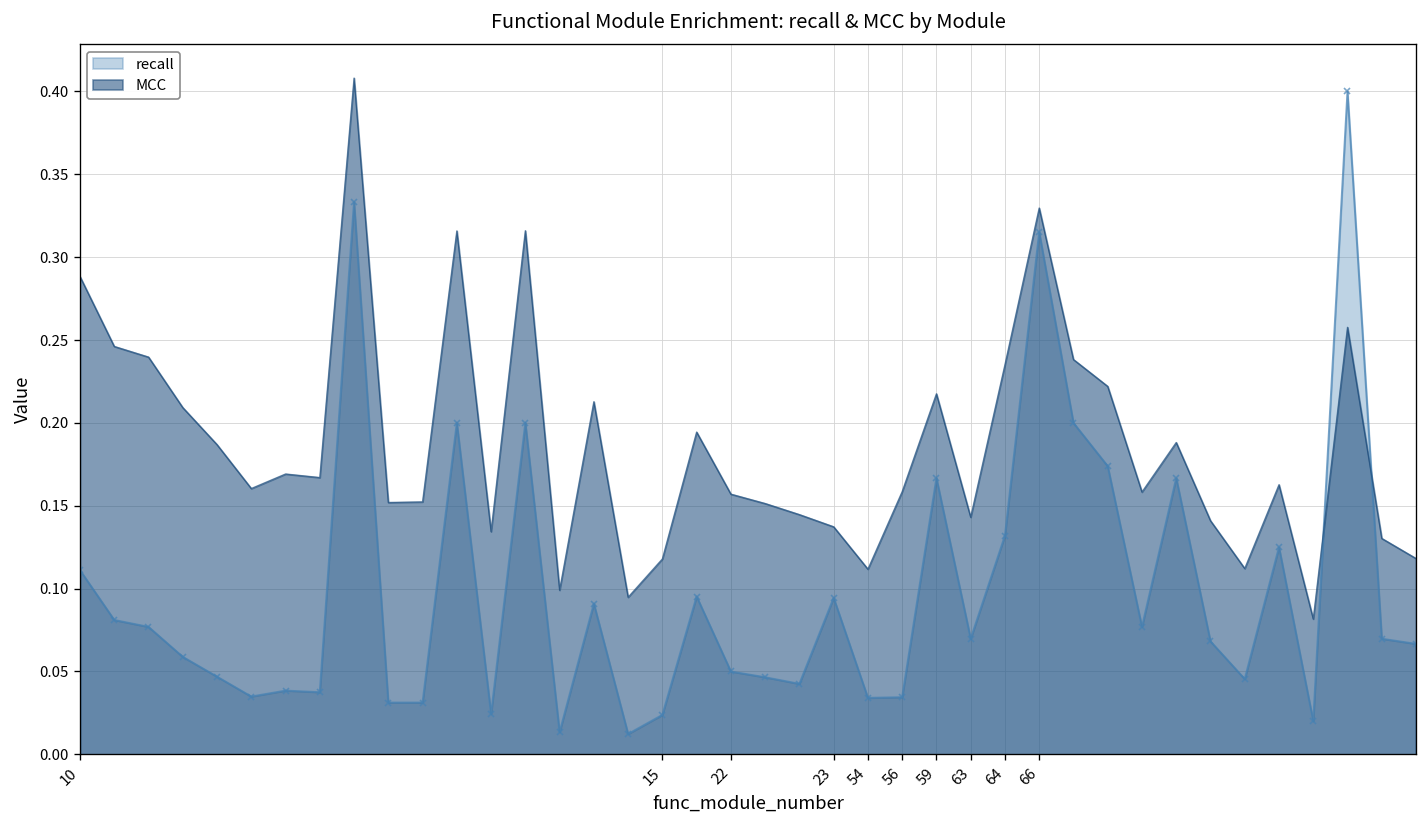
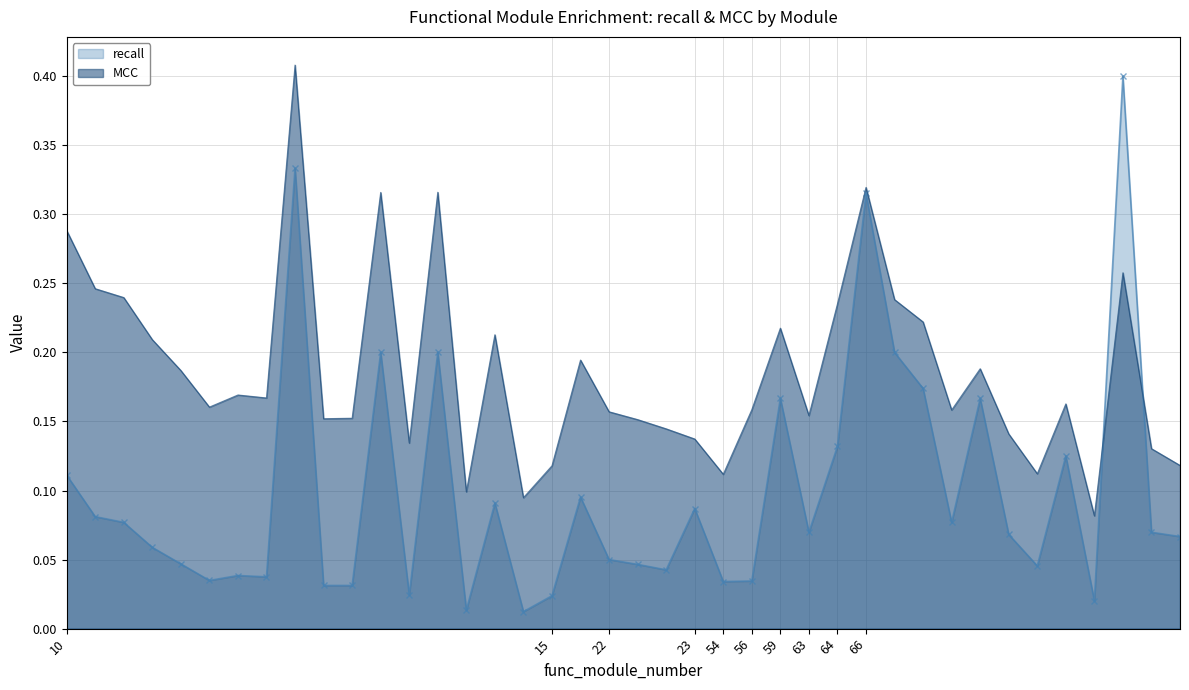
recall, 23: 0.094 -> 0.087
MCC, 63: 0.143 -> 0.154
MCC, 66: 0.330 -> 0.319
